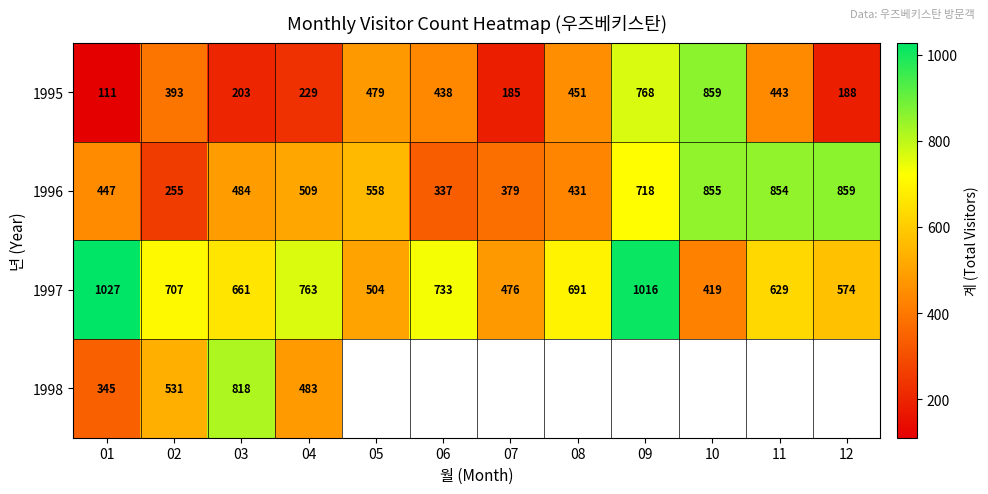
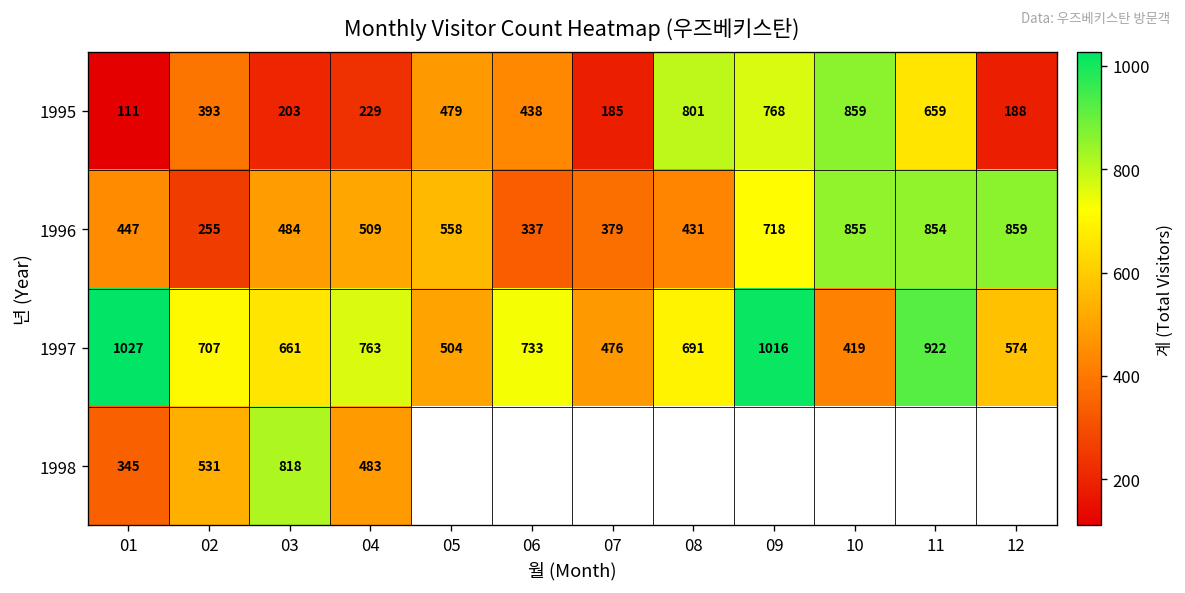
1995, 08: 451 -> 801
1995, 11: 443 -> 659
1997, 11: 629 -> 922
